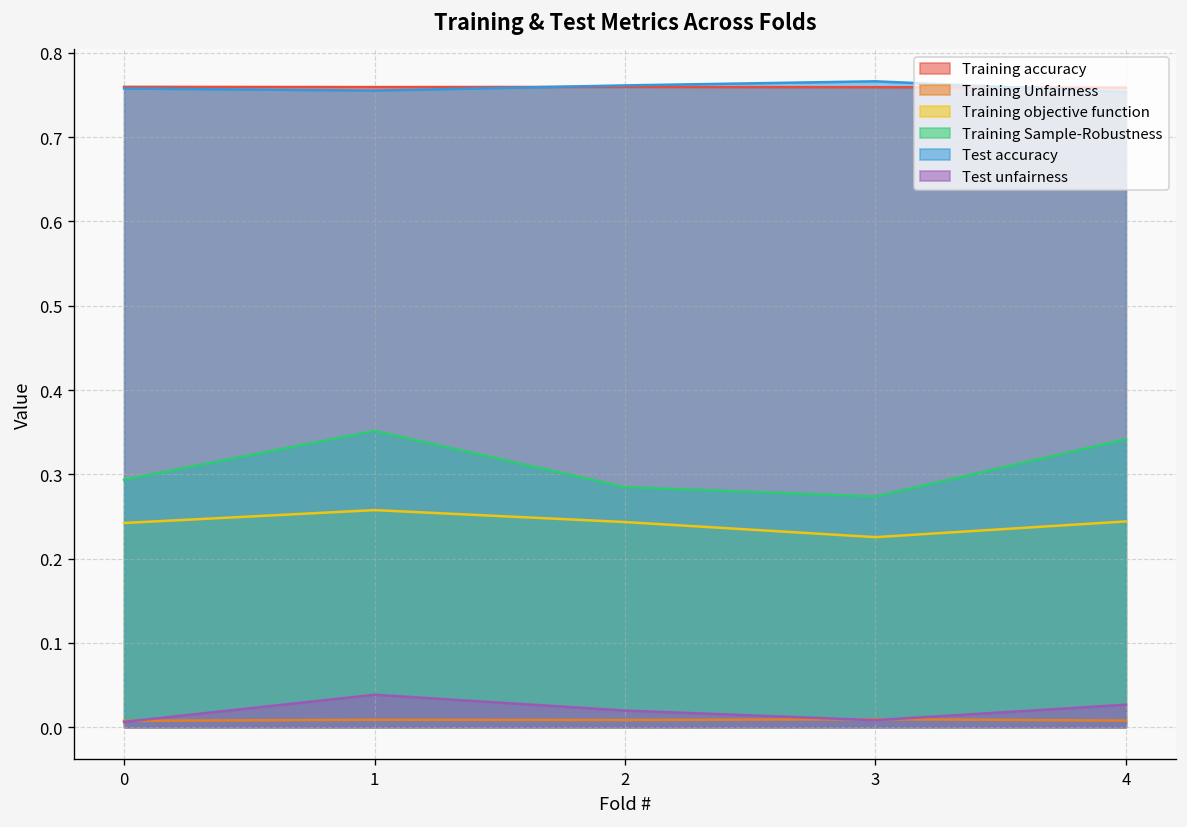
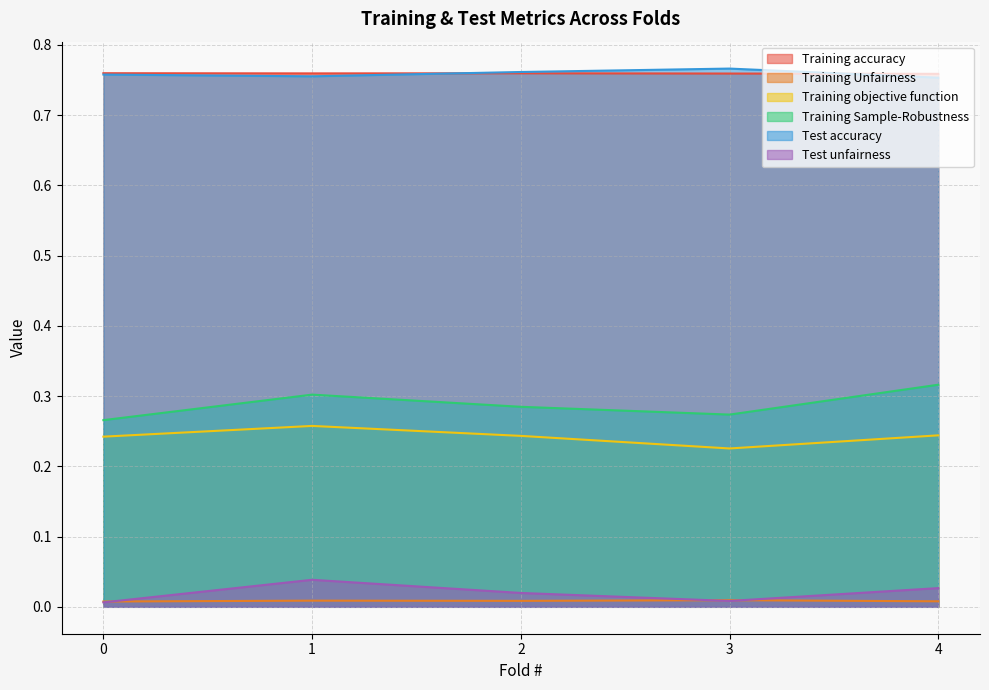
Training Sample-Robustness, 0: 0.29 -> 0.27
Training Sample-Robustness, 1: 0.35 -> 0.30
Training Sample-Robustness, 4: 0.34 -> 0.32
